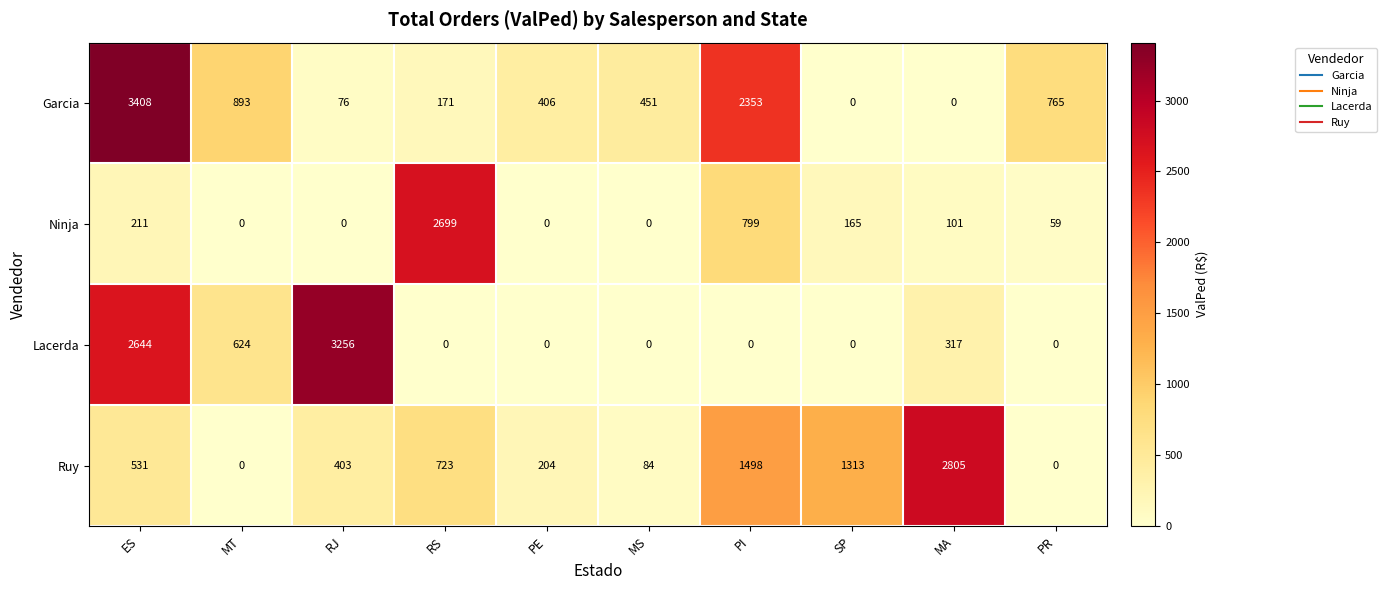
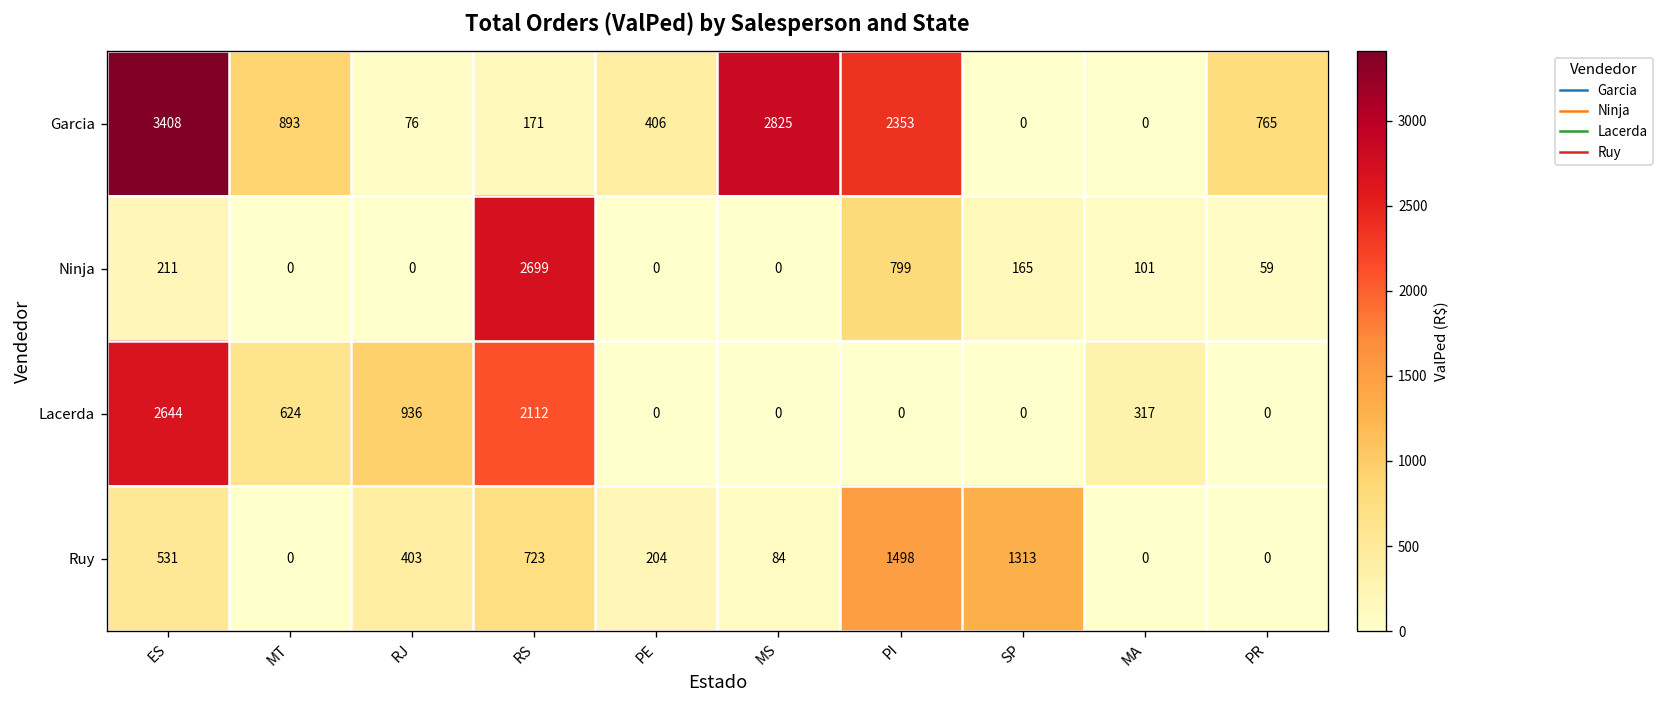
Garcia, MS: 451 -> 2825
Lacerda, RJ: 3256 -> 936
Lacerda, RS: 0 -> 2112
Ruy, MA: 2805 -> 0
